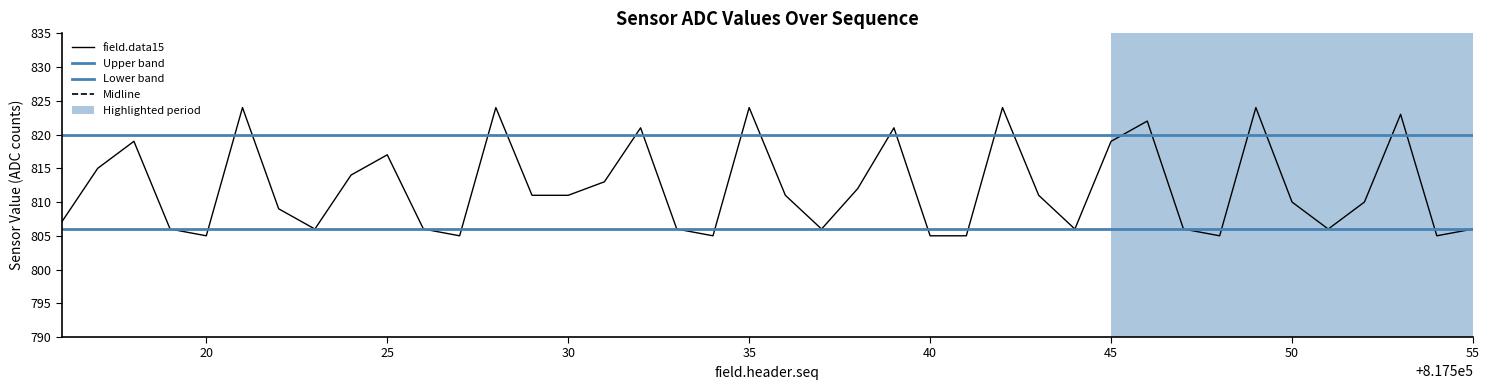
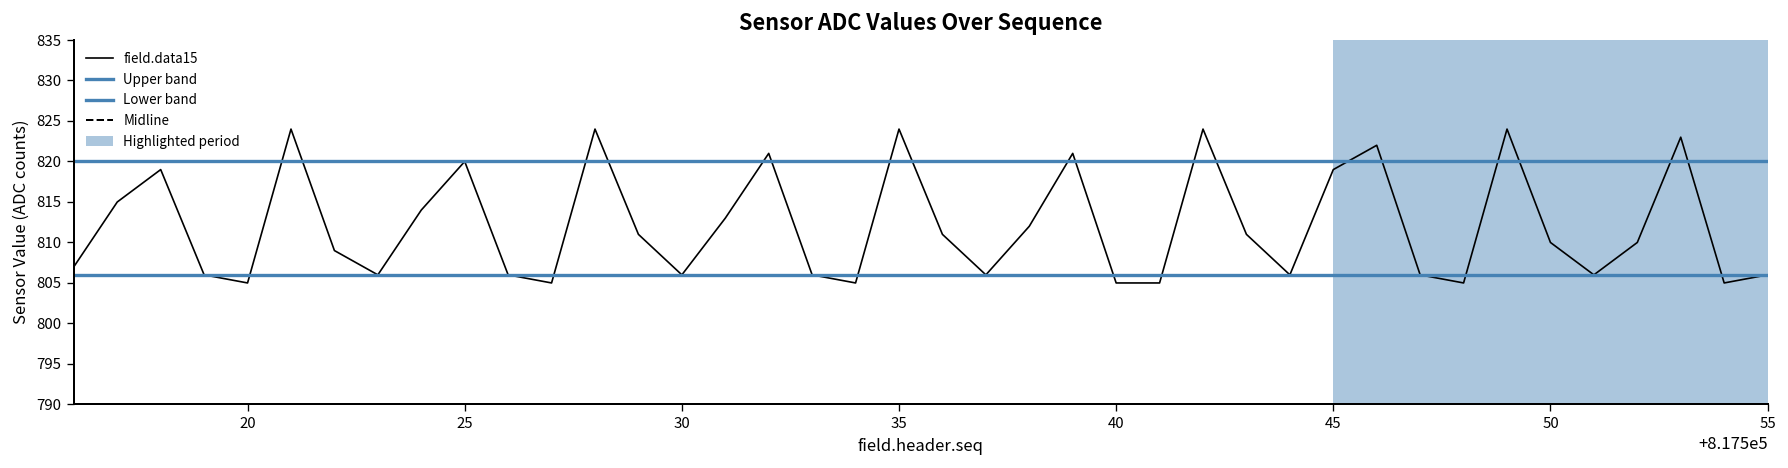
25: 817 -> 820
30: 811 -> 806
